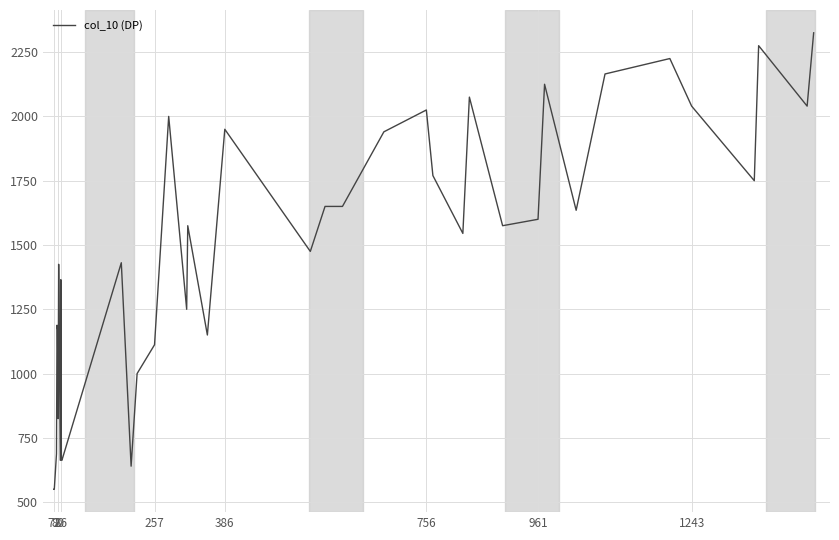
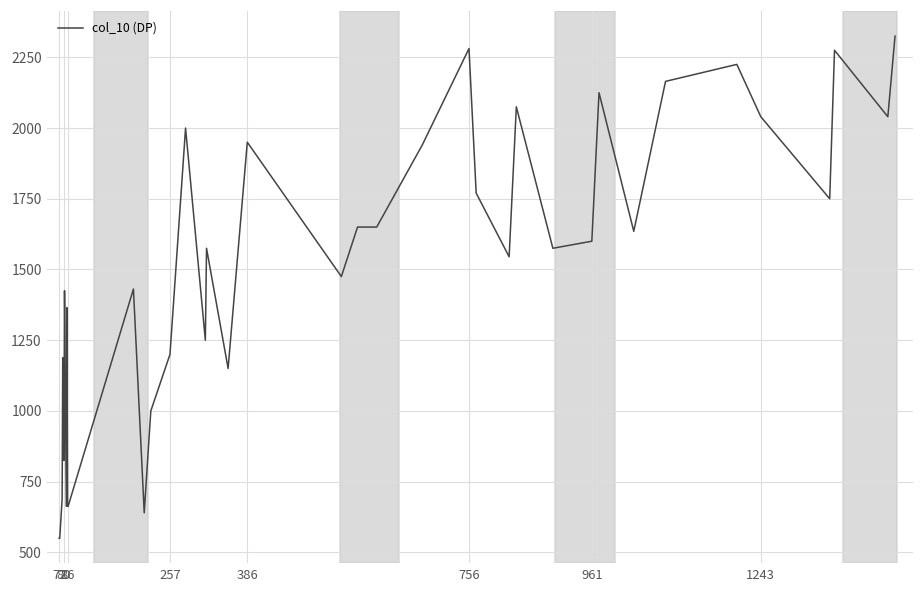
257: 1110 -> 1200
756: 2030 -> 2280
